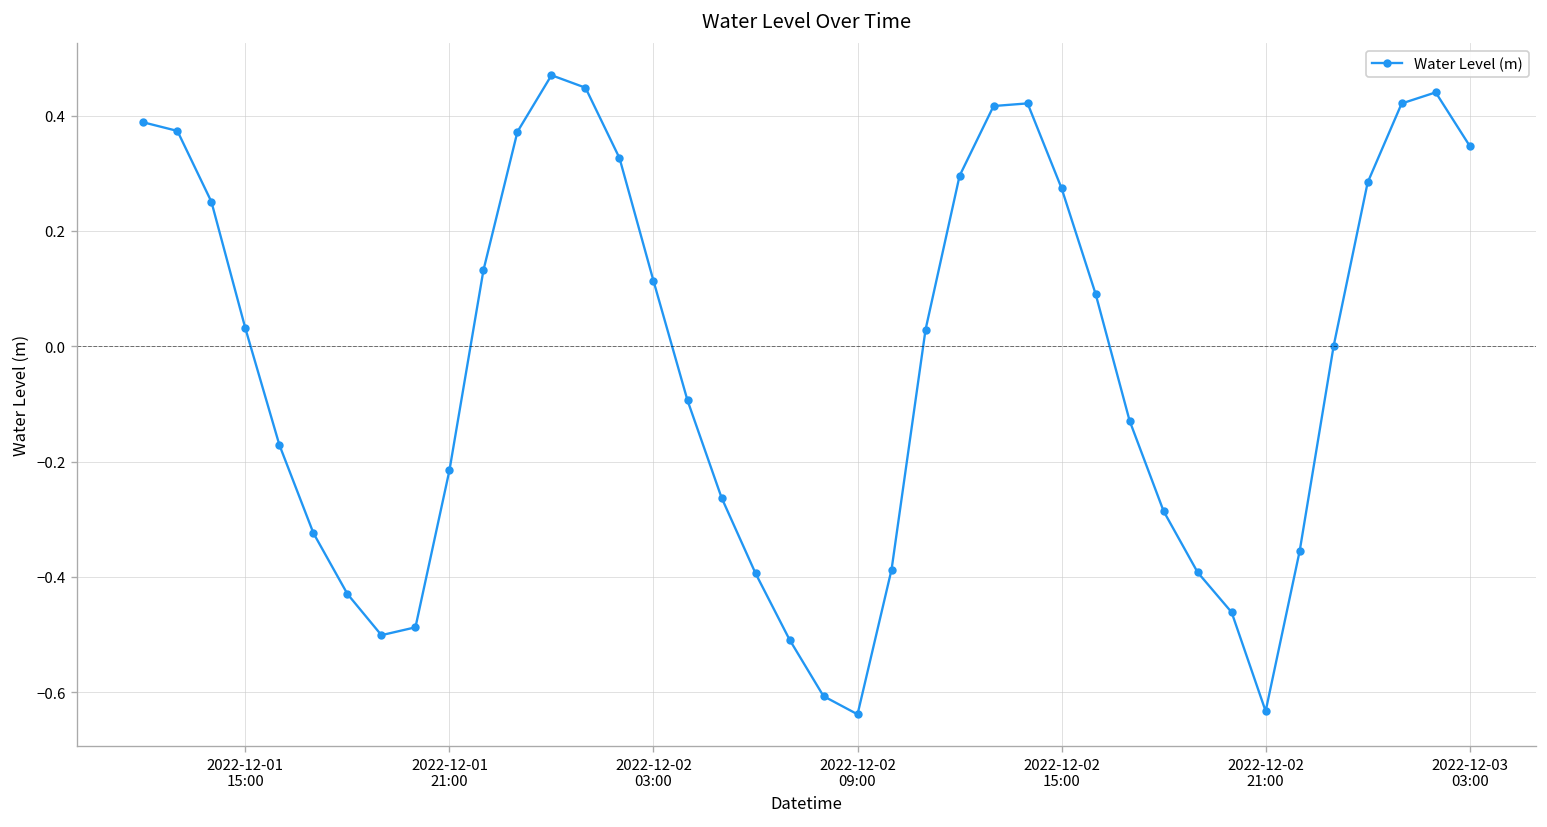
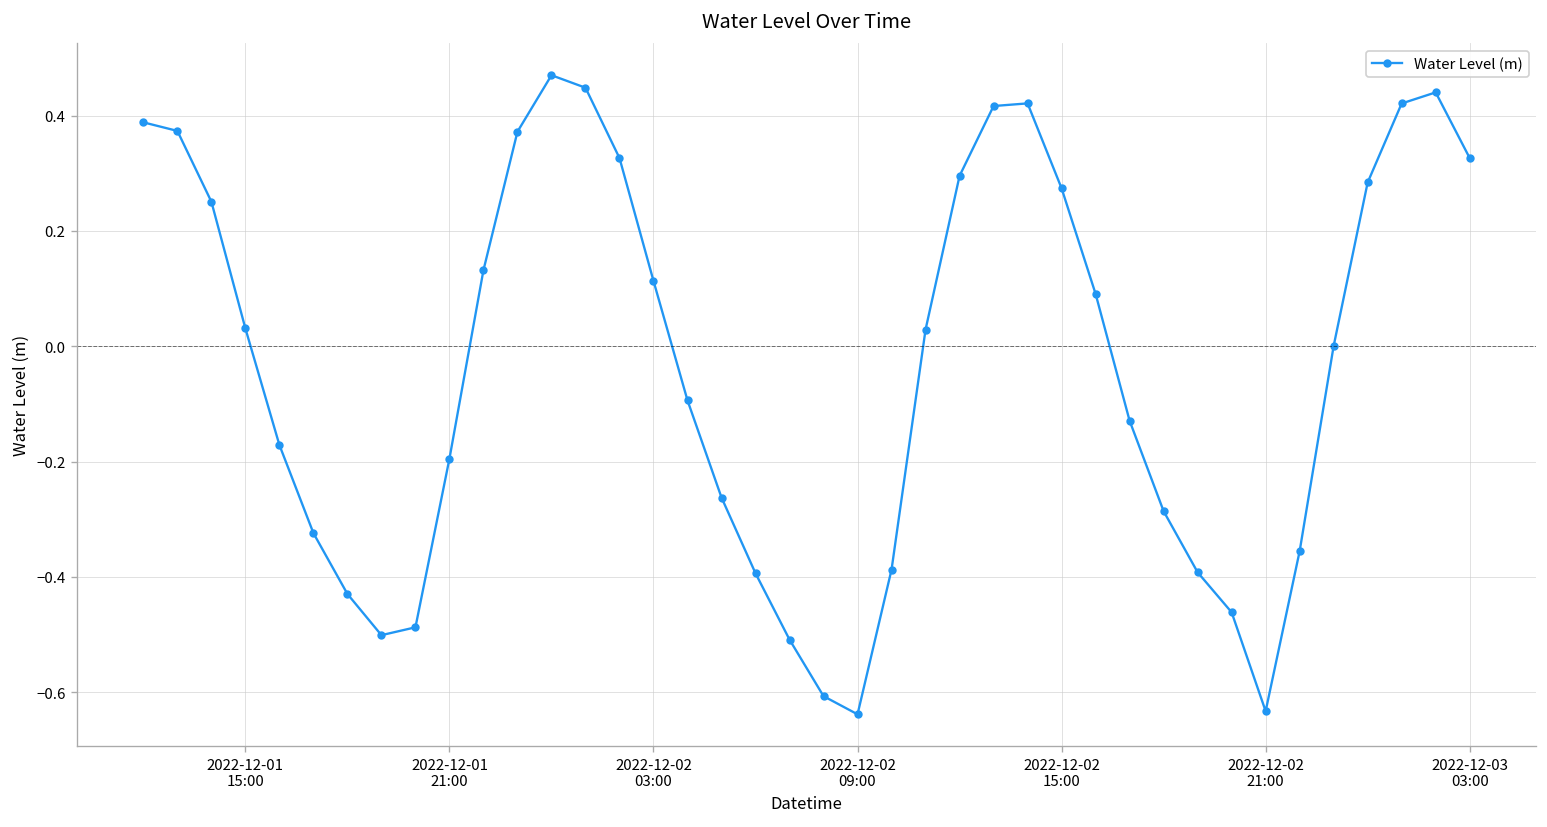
2022-12-01 21:00: -0.22 -> -0.20
2022-12-03 03:00: 0.35 -> 0.33
